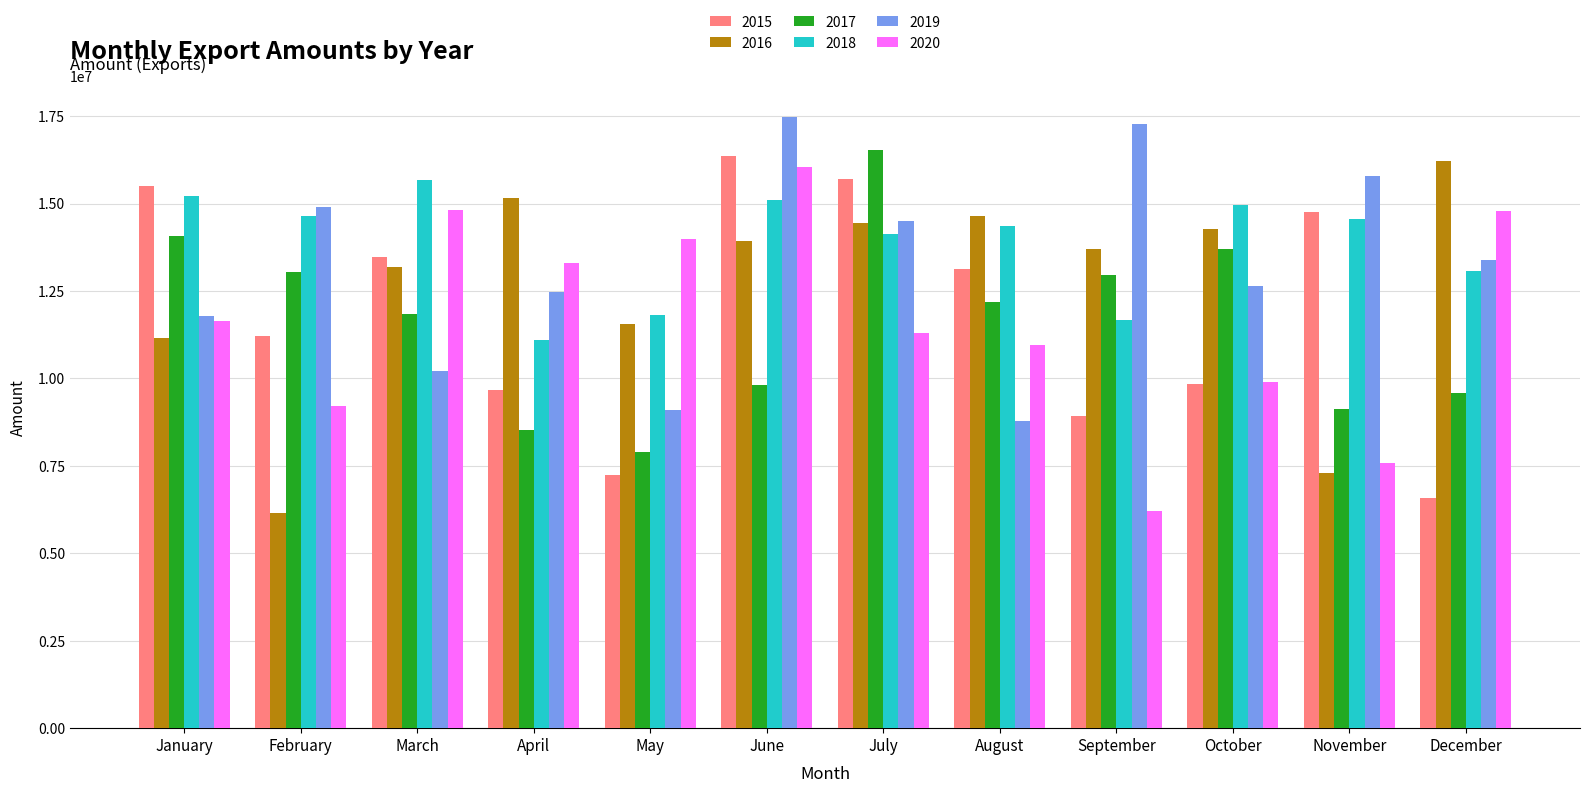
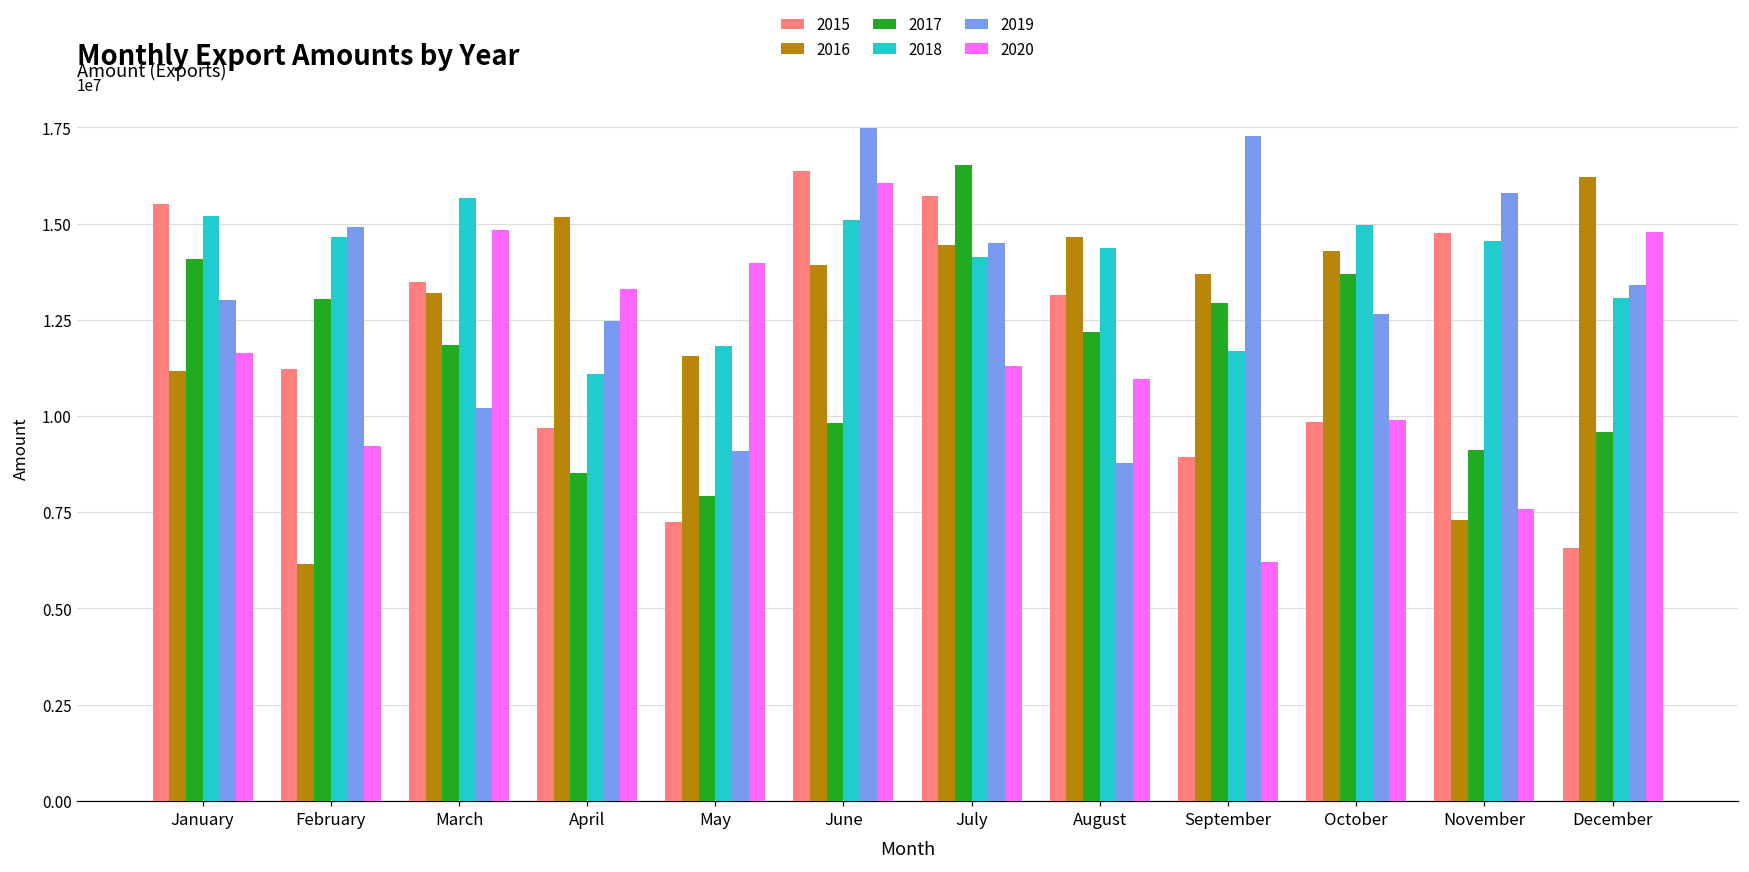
2019, January: 11800000 -> 13000000
